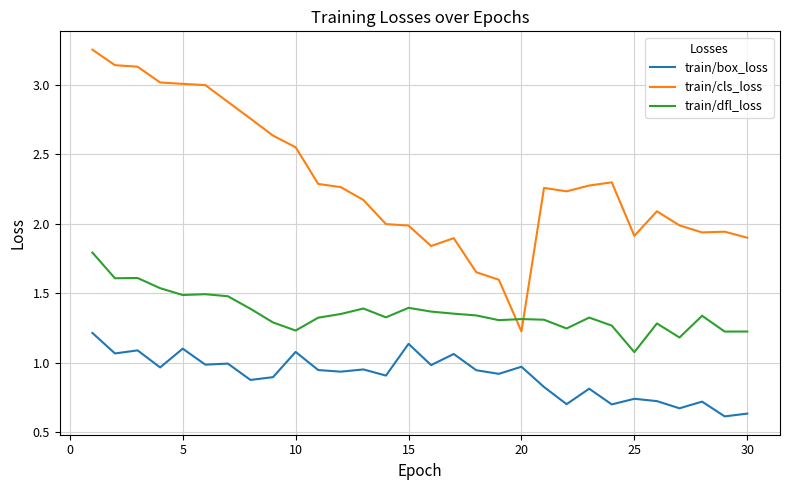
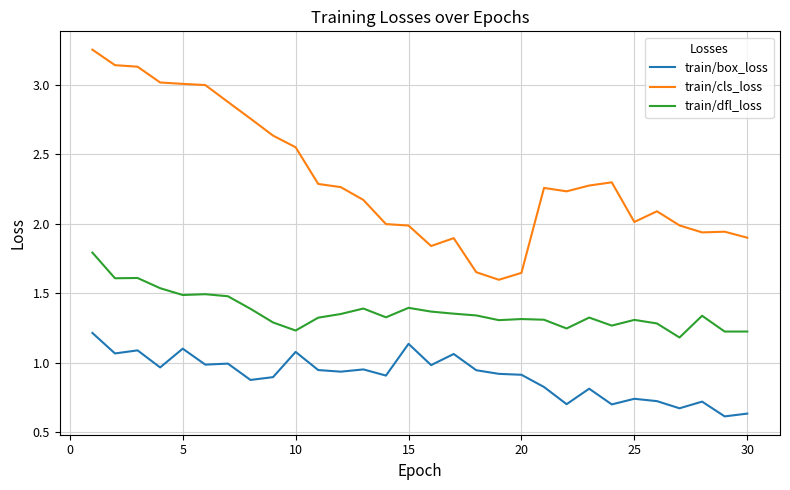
train/box_loss, 20: 0.97 -> 0.91
train/cls_loss, 20: 1.22 -> 1.65
train/cls_loss, 25: 1.91 -> 2.01
train/dfl_loss, 25: 1.08 -> 1.31
